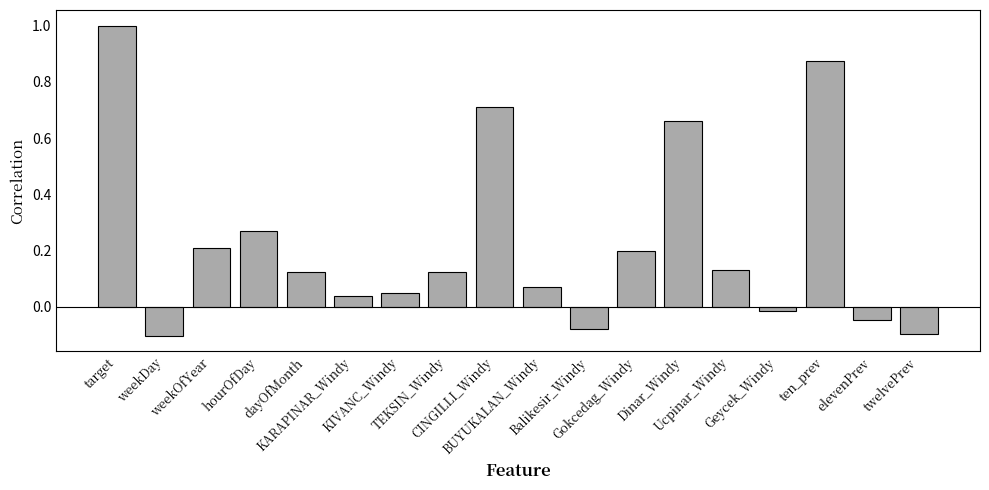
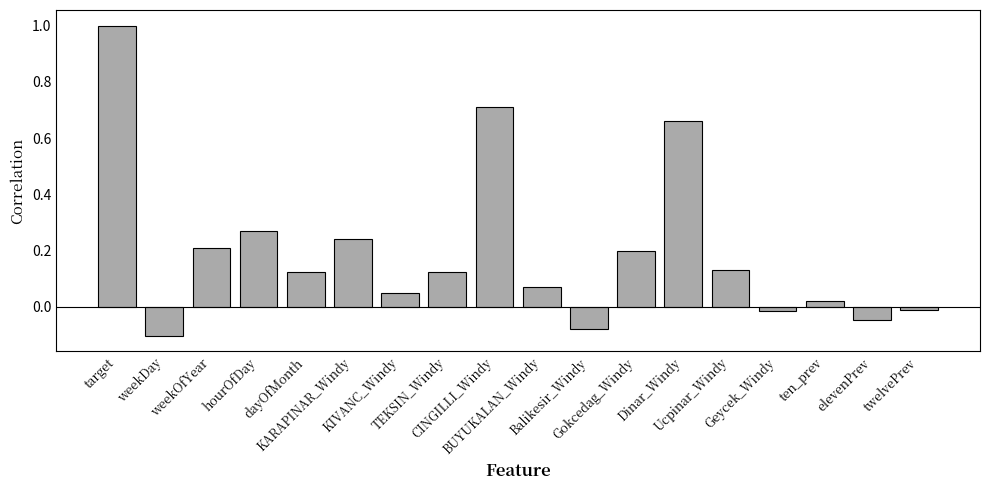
KARAPINAR_Windy: 0.04 -> 0.24
ten_prev: 0.87 -> 0.02
twelvePrev: -0.09 -> -0.01
